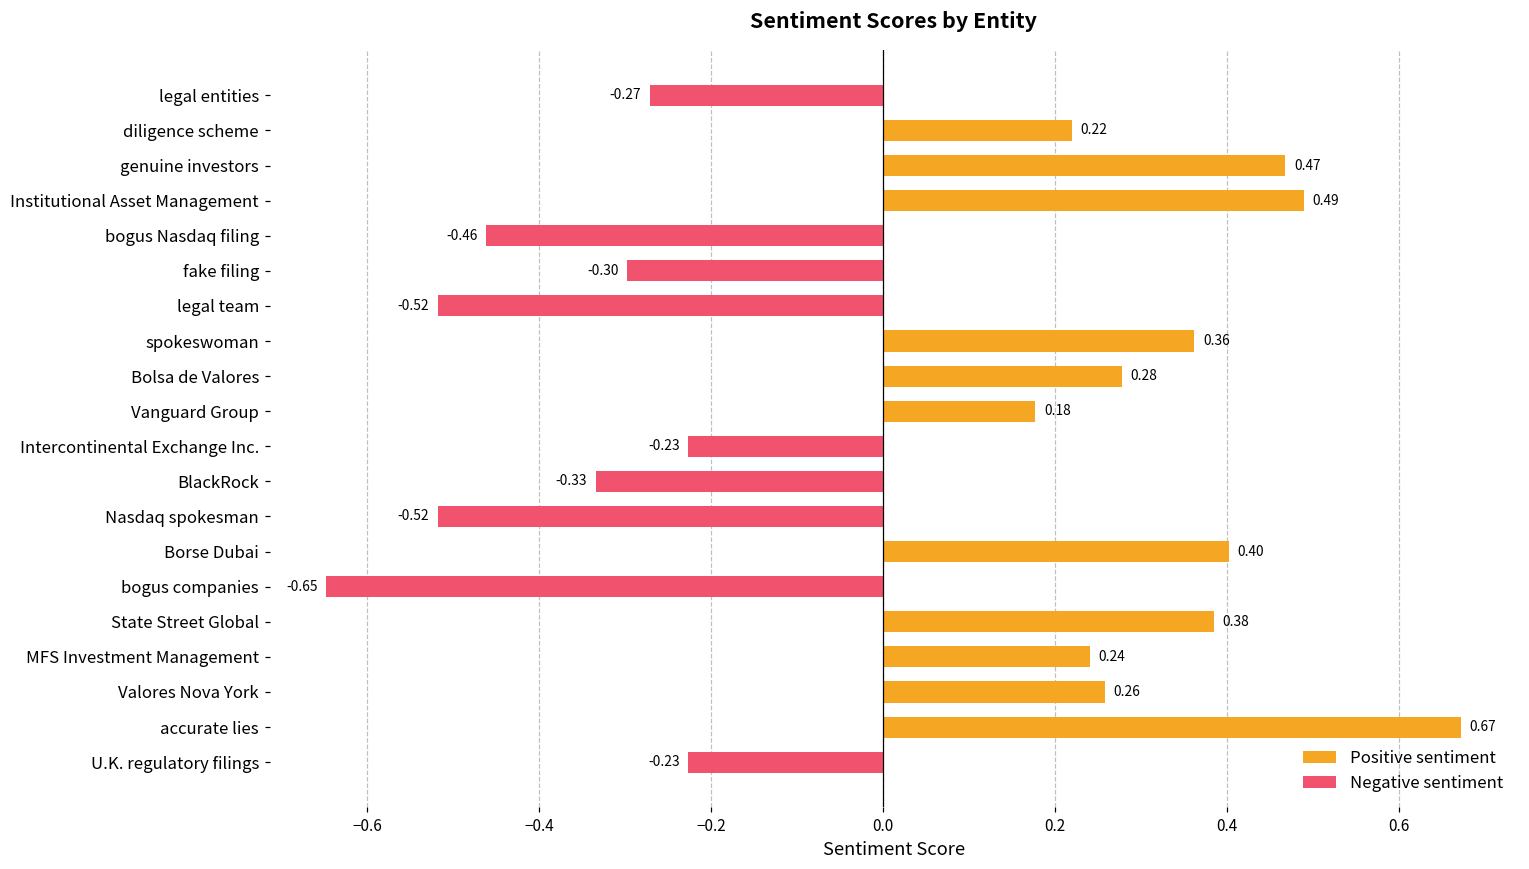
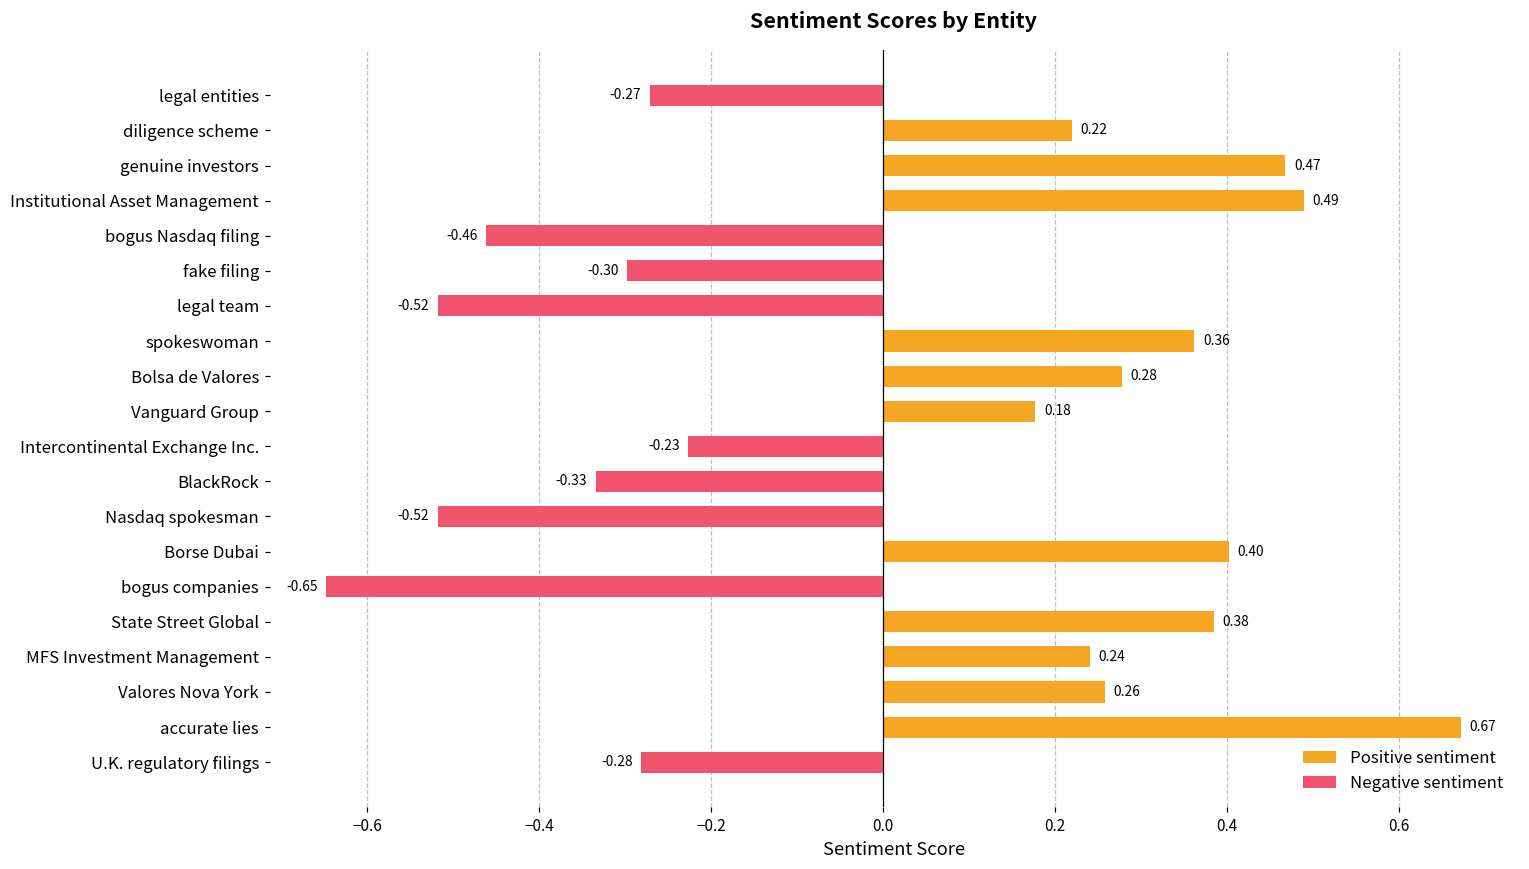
Negative sentiment, U.K. regulatory filings: -0.23 -> -0.28
